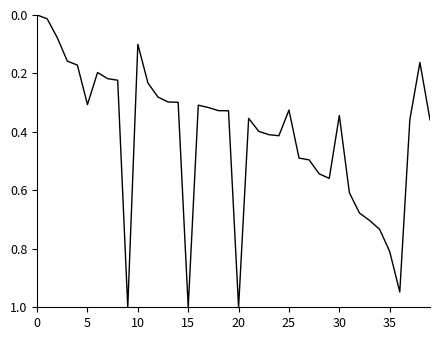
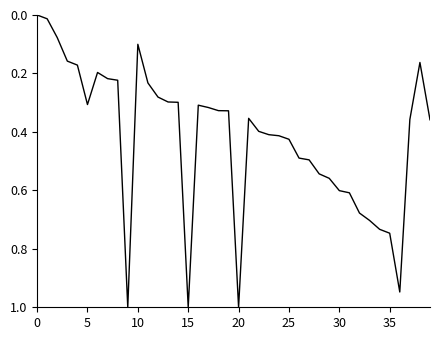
25: 0.33 -> 0.43
30: 0.34 -> 0.60
35: 0.81 -> 0.75
